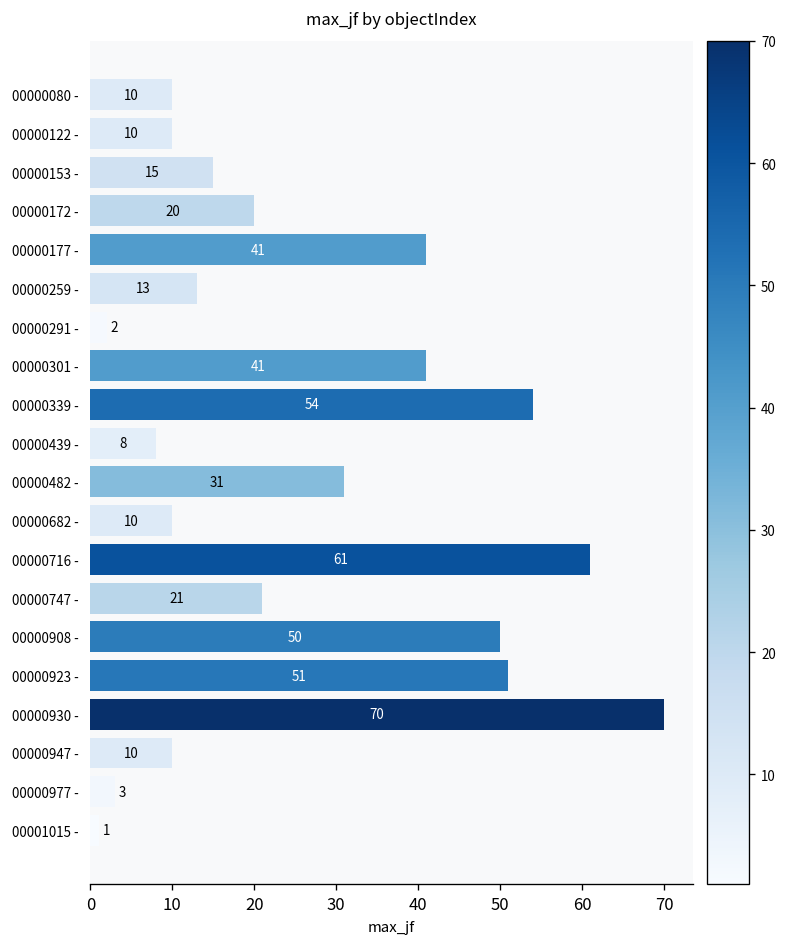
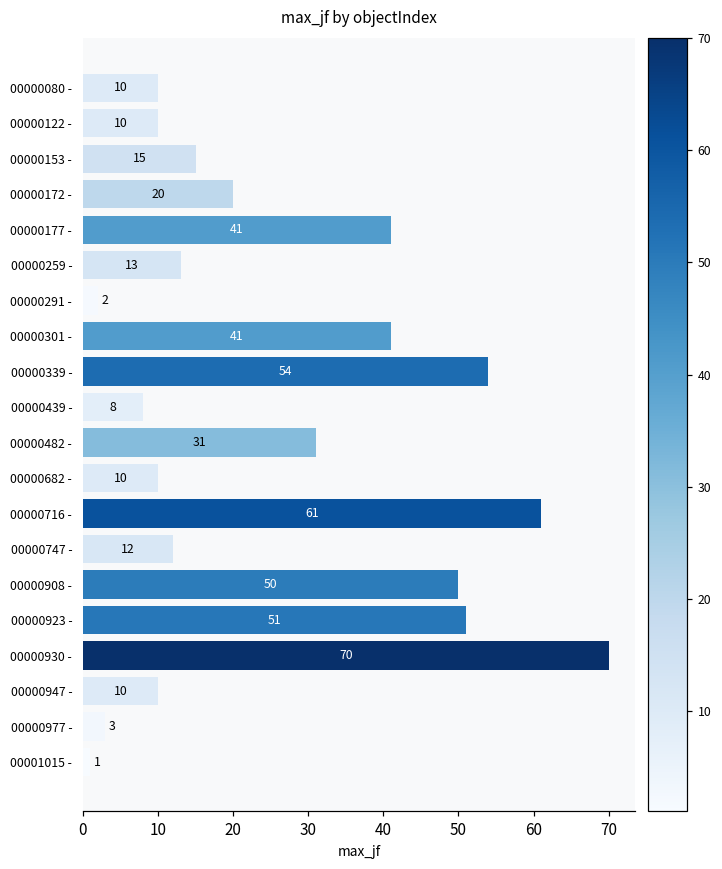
00000747 -: 21 -> 12
